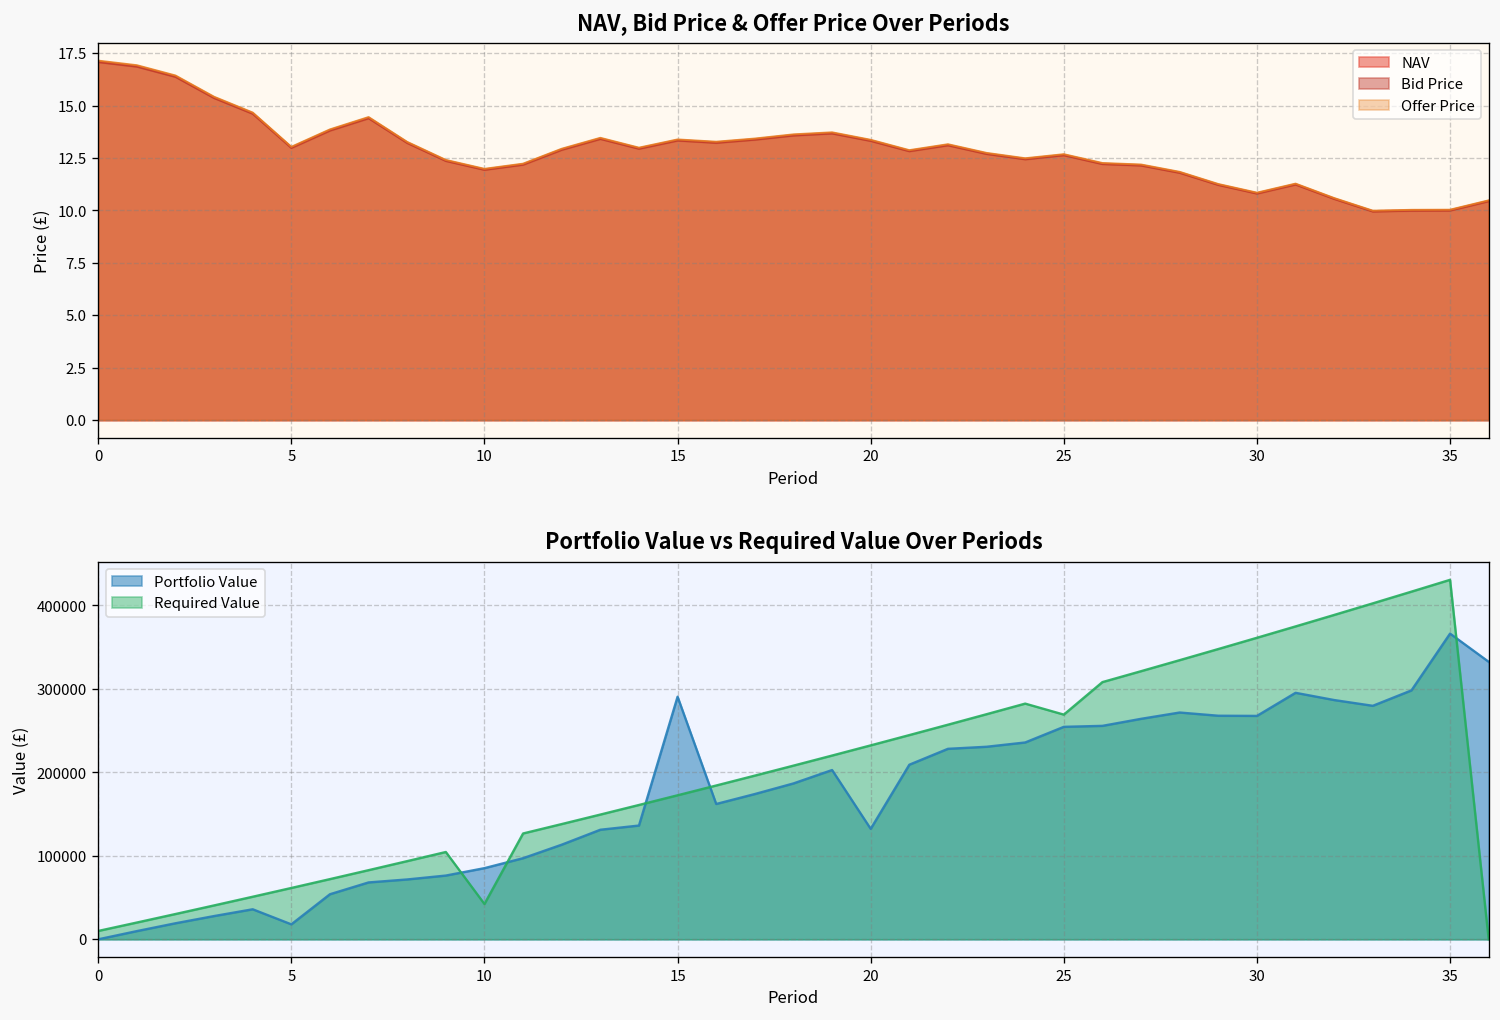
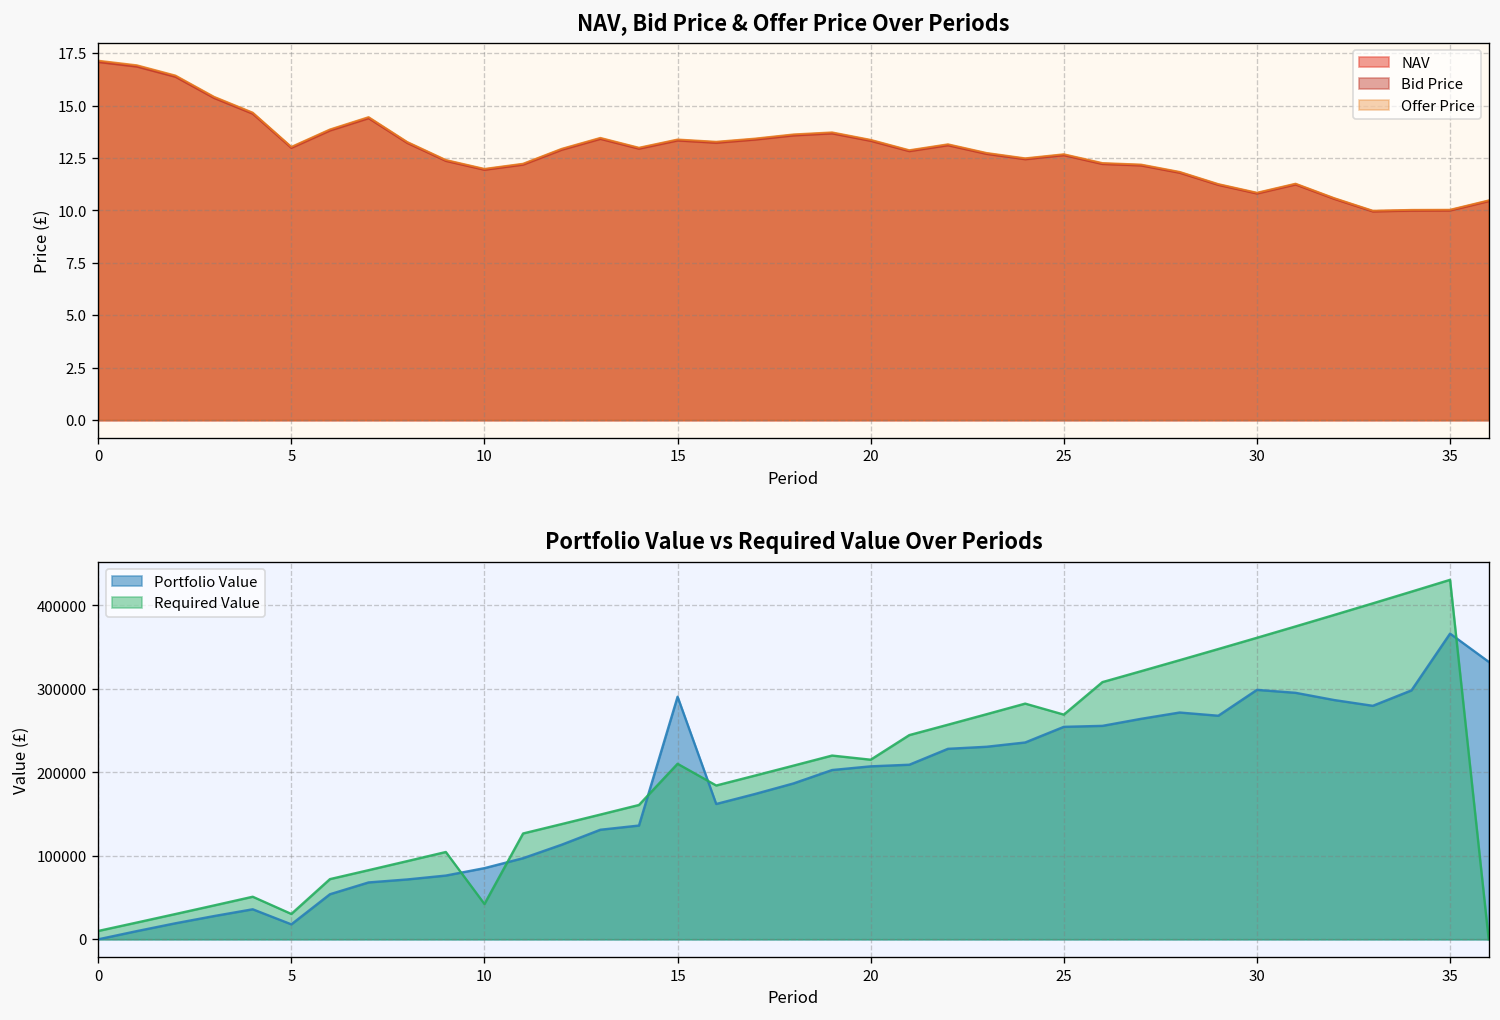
Portfolio Value vs Required Value Over Periods, Required Value, 5: 60000 -> 30000
Portfolio Value vs Required Value Over Periods, Required Value, 15: 170000 -> 210000
Portfolio Value vs Required Value Over Periods, Portfolio Value, 20: 130000 -> 210000
Portfolio Value vs Required Value Over Periods, Required Value, 20: 230000 -> 220000
Portfolio Value vs Required Value Over Periods, Portfolio Value, 30: 270000 -> 300000
